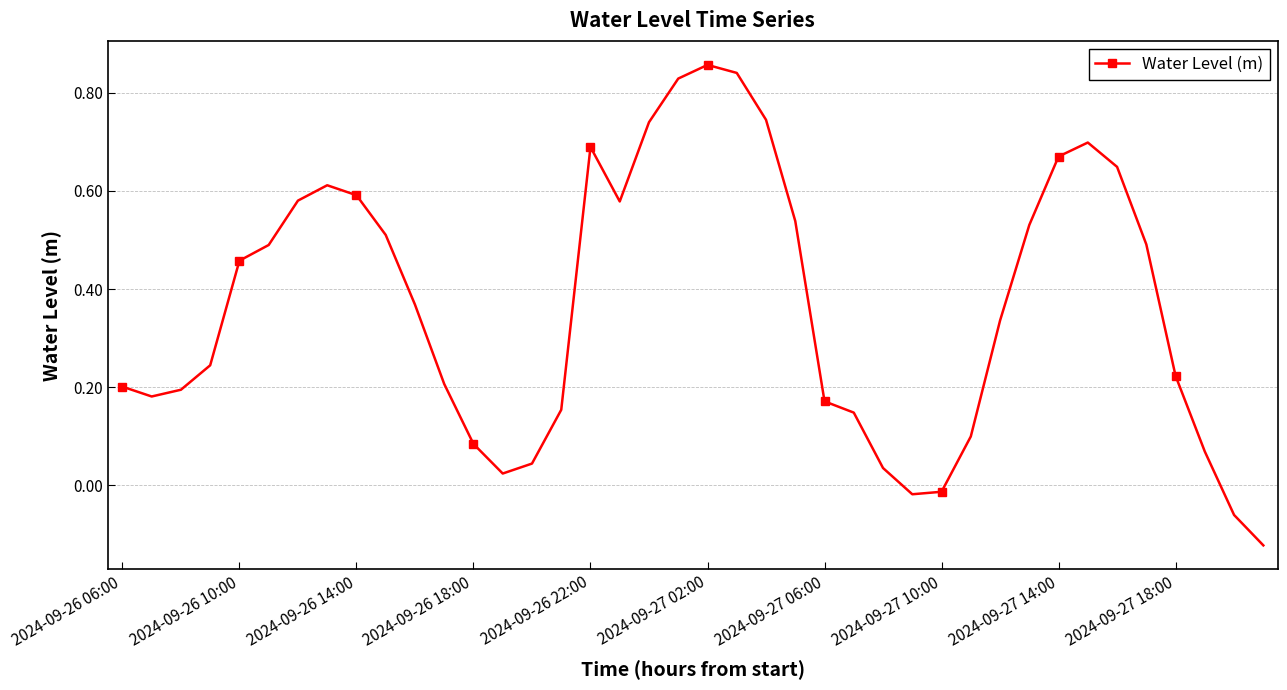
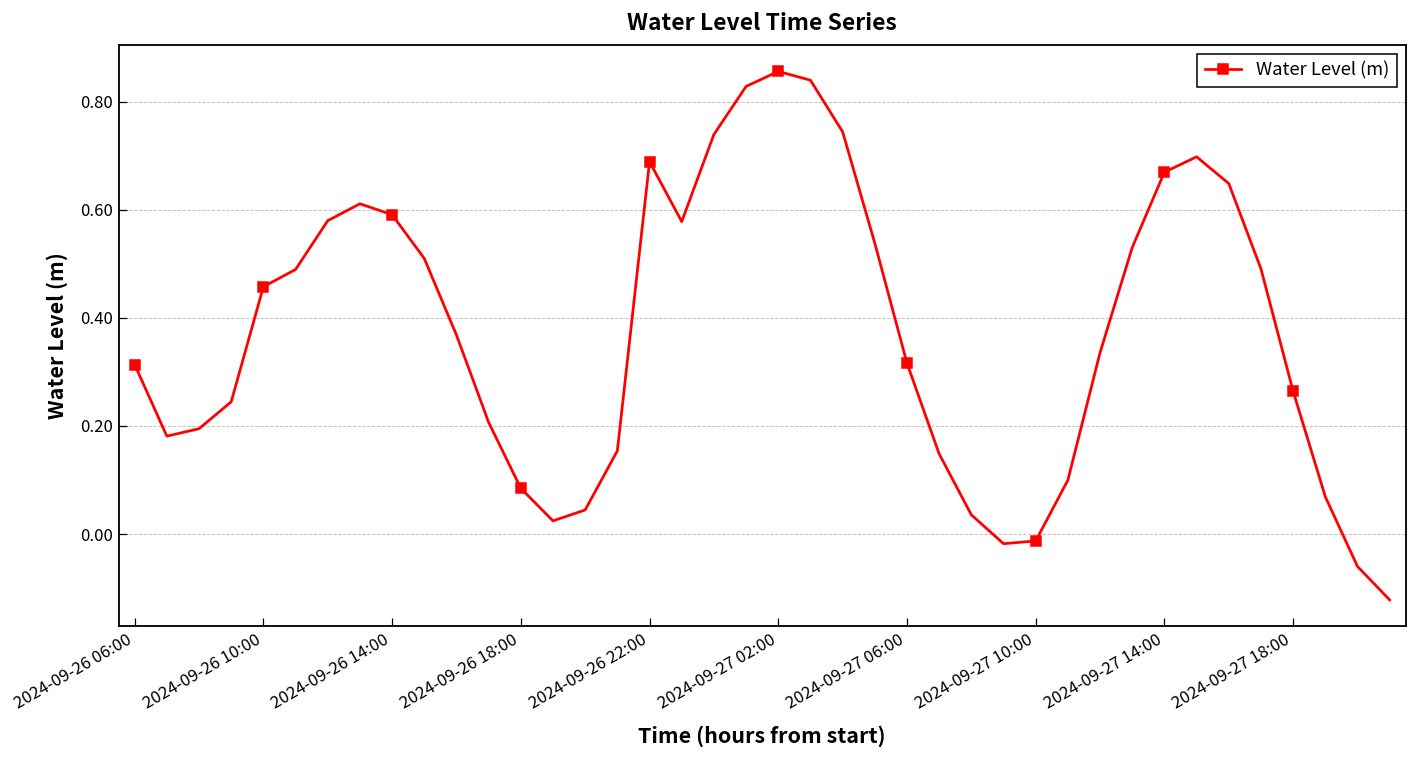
2024-09-26 06:00: 0.20 -> 0.31
2024-09-27 06:00: 0.17 -> 0.32
2024-09-27 18:00: 0.22 -> 0.26
